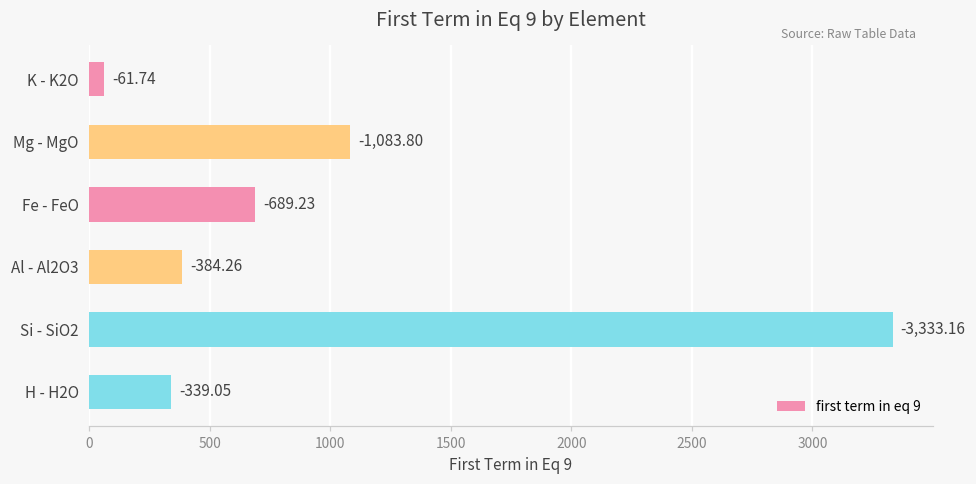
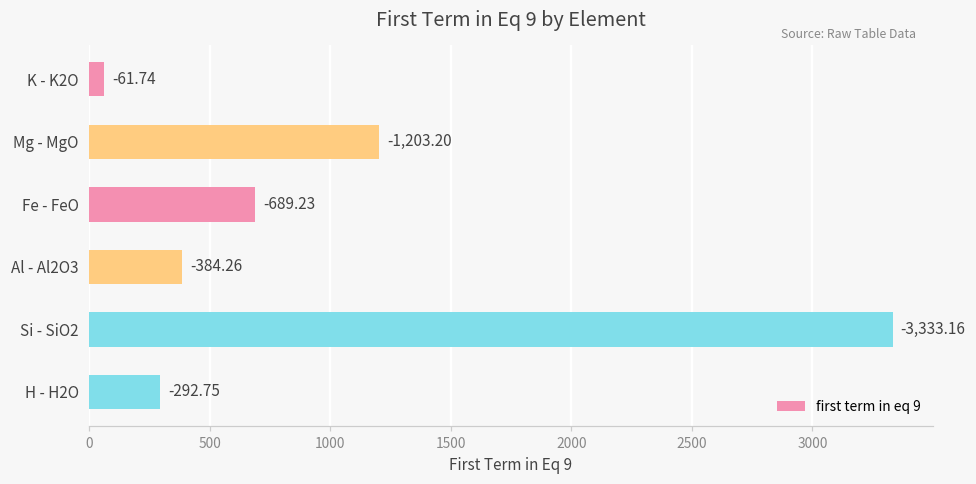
Mg - MgO: -1,083.80 -> -1,203.20
H - H2O: -339.05 -> -292.75
